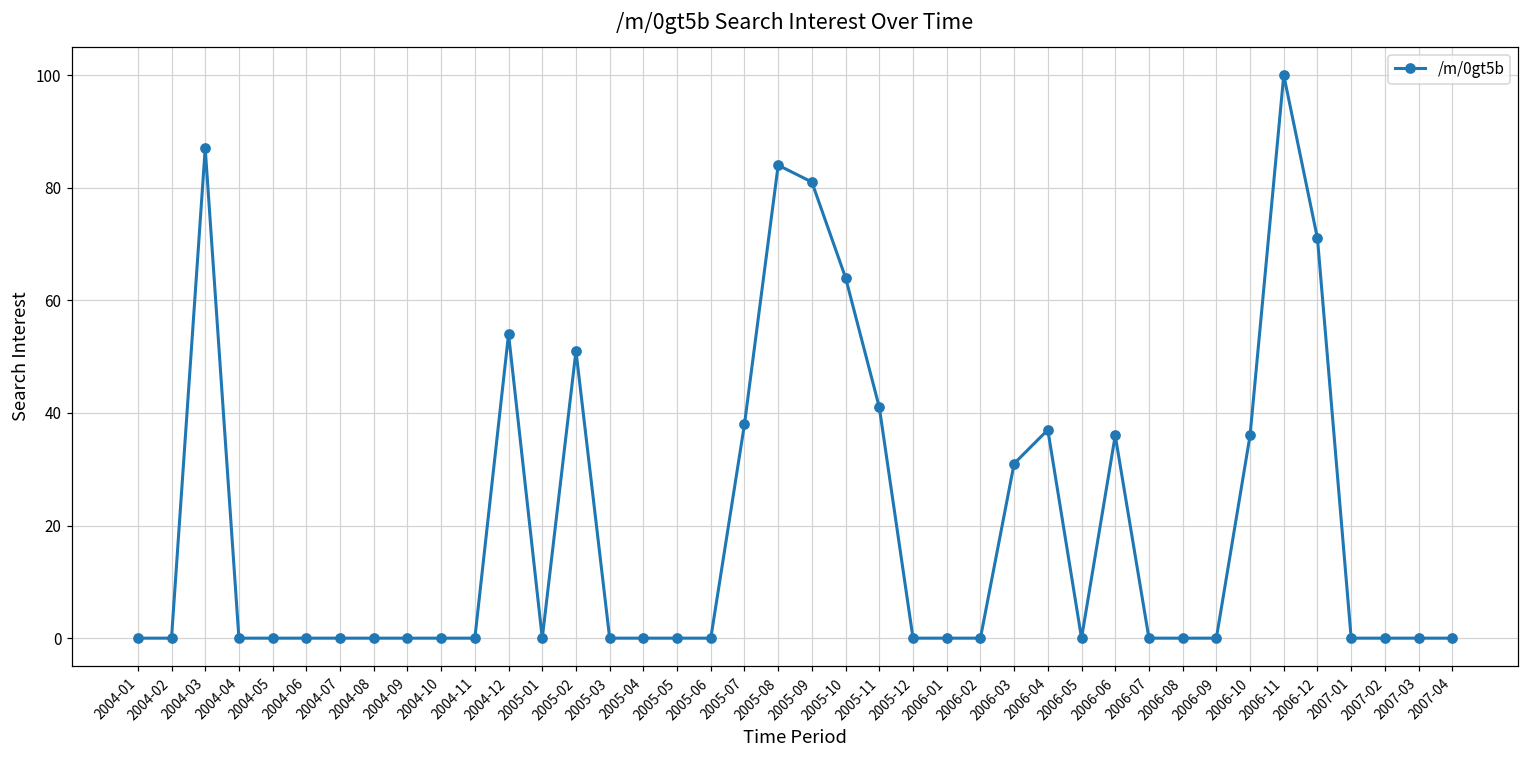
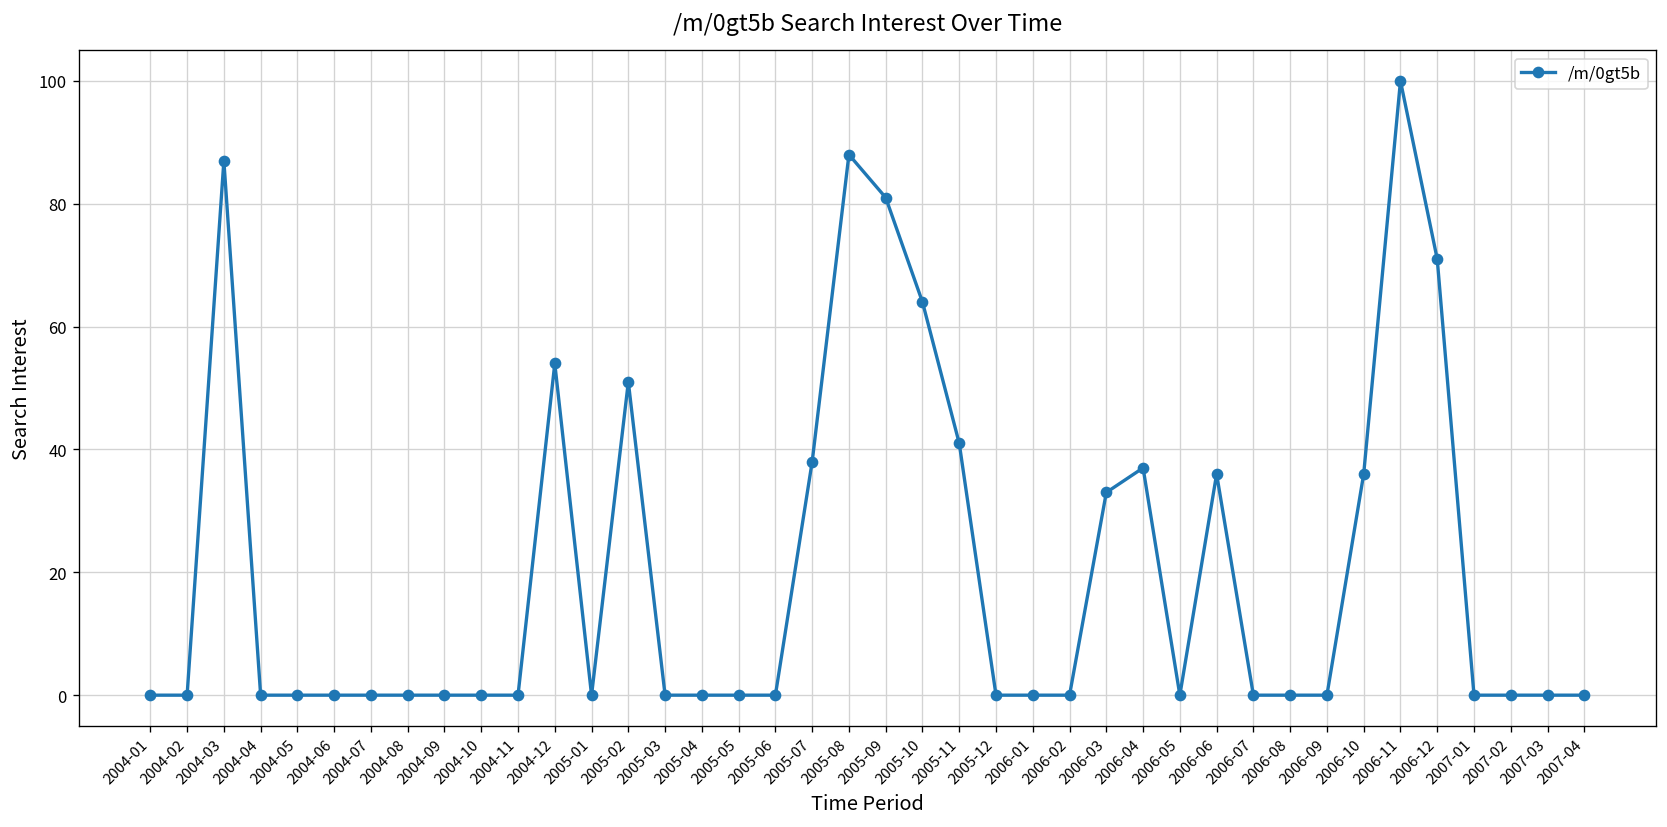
2005-08: 84 -> 88
2006-03: 31 -> 33
